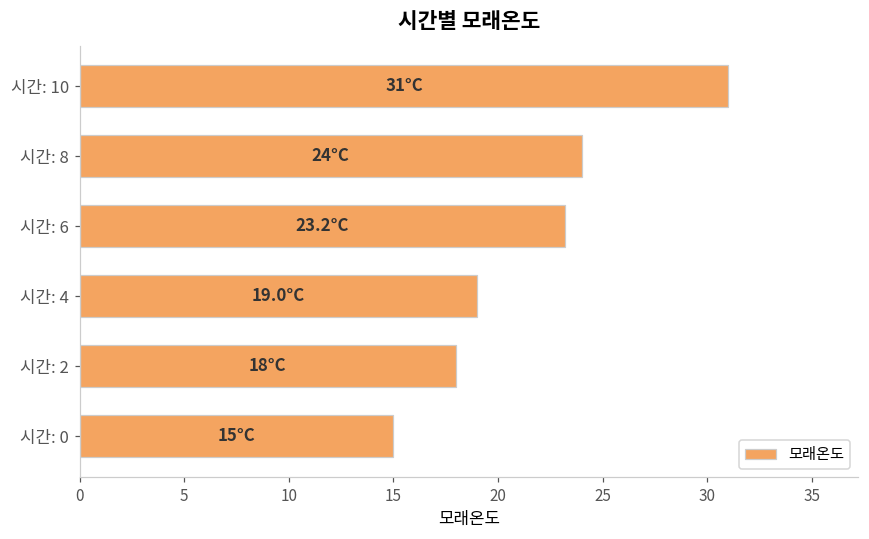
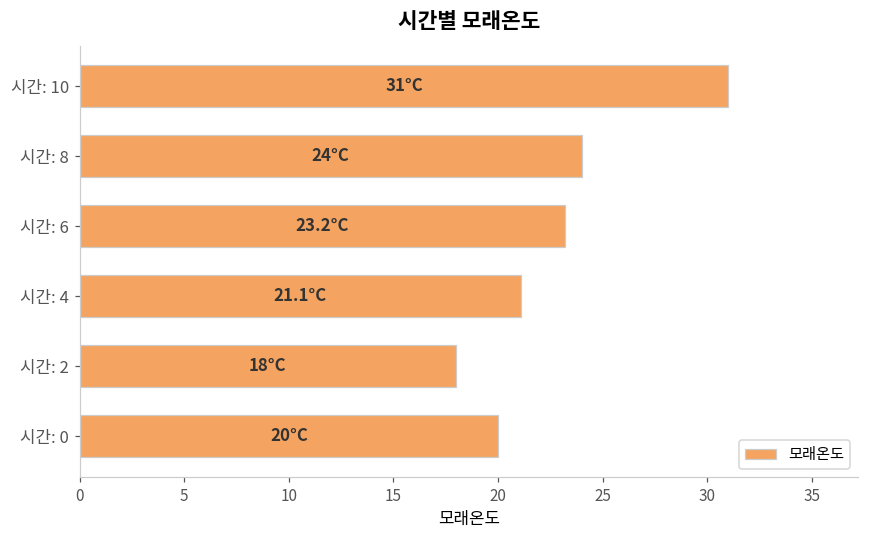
시간: 4: 19.0°C -> 21.1°C
시간: 0: 15°C -> 20°C
